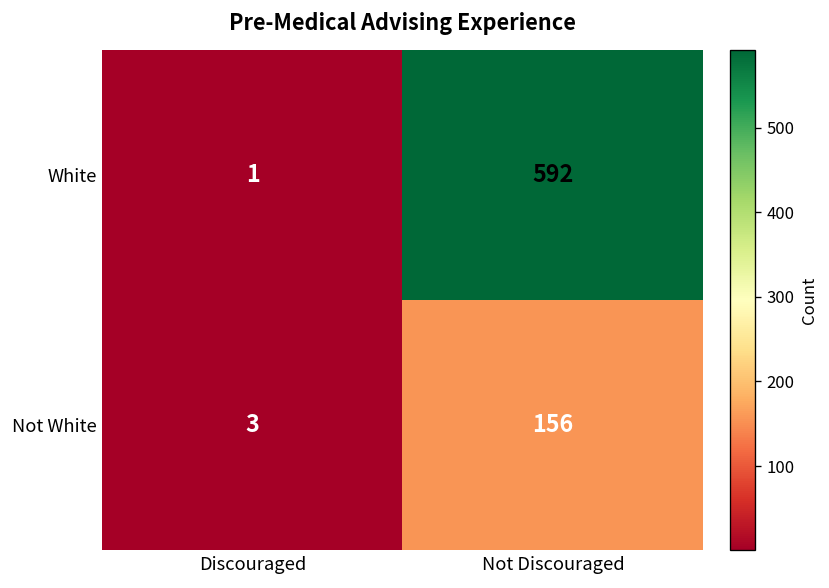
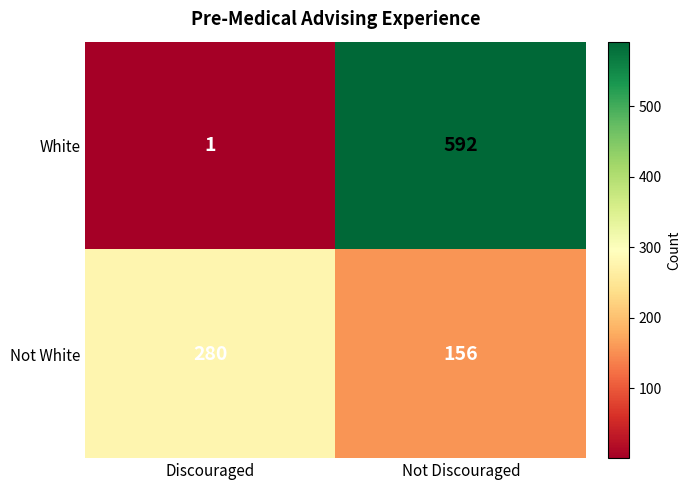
Not White, Discouraged: 3 -> 280
